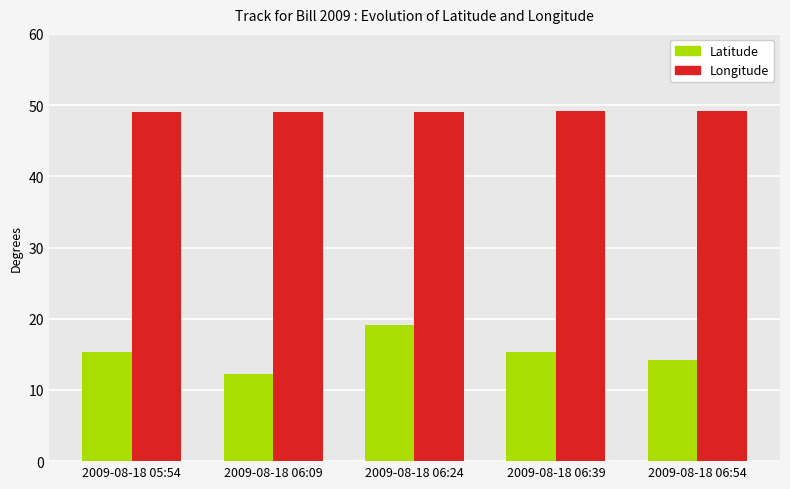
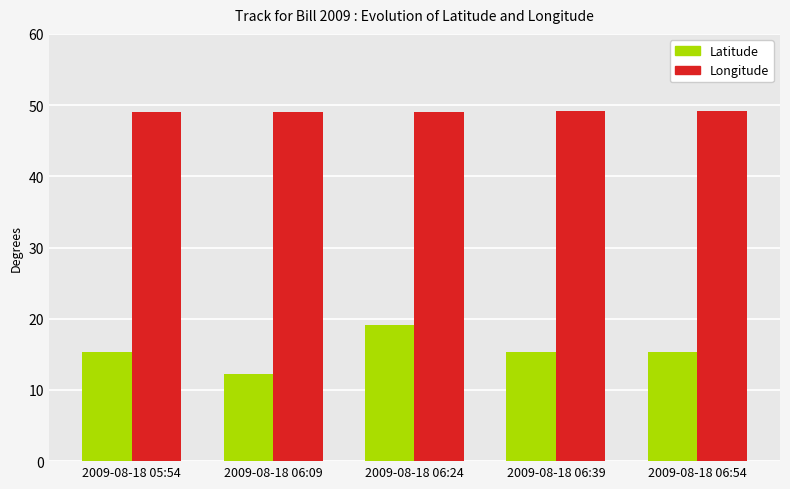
Latitude, 2009-08-18 06:54: 14 -> 15
